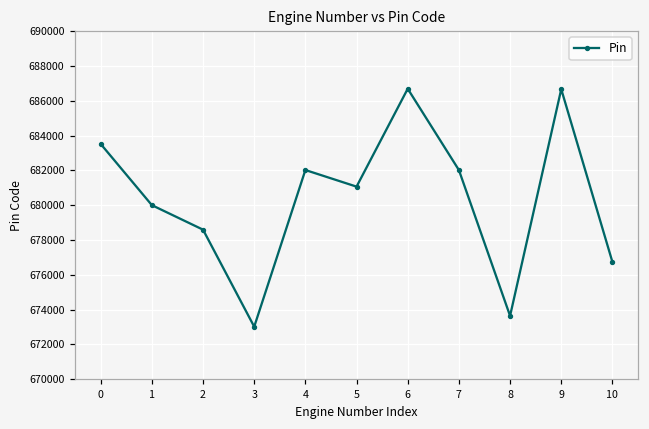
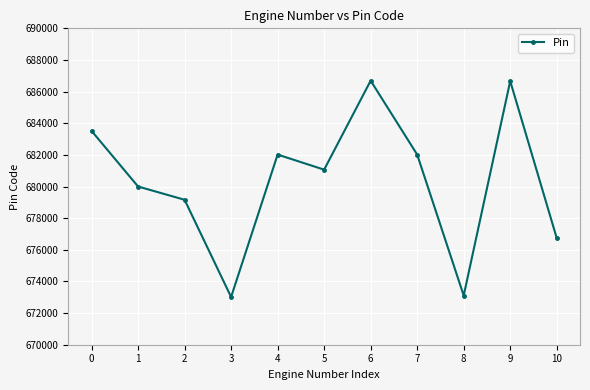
2: 678600 -> 679200
8: 673600 -> 673100
